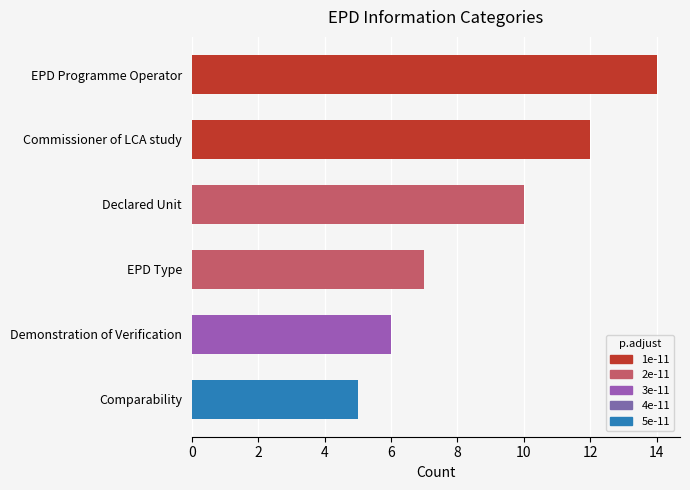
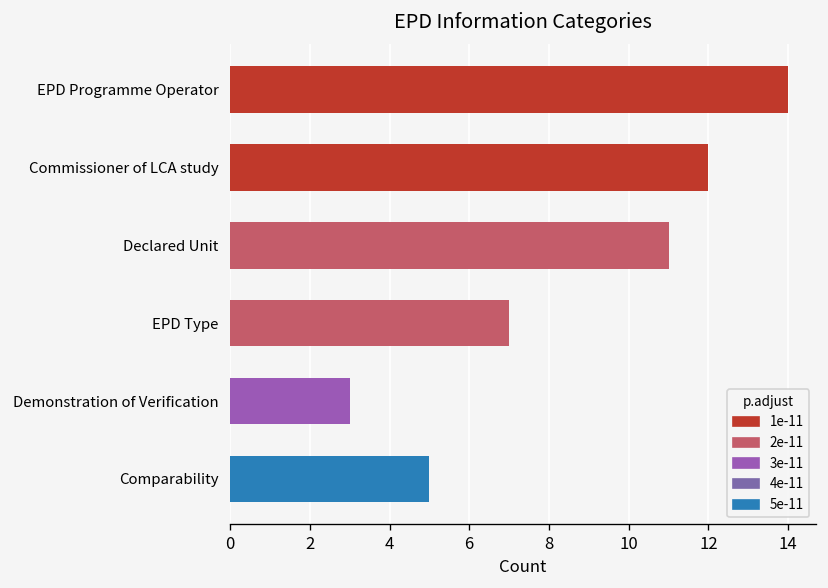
Declared Unit: 10 -> 11
Demonstration of Verification: 6 -> 3
